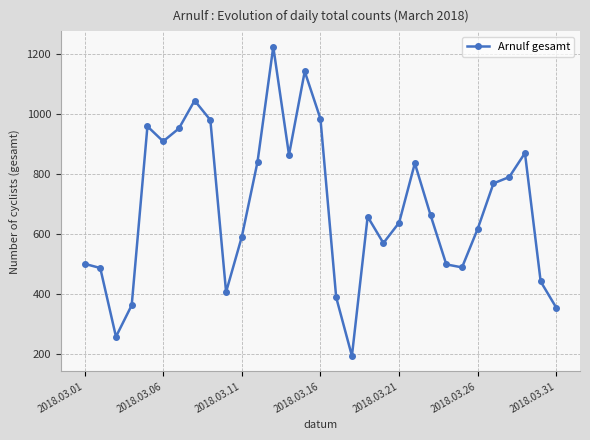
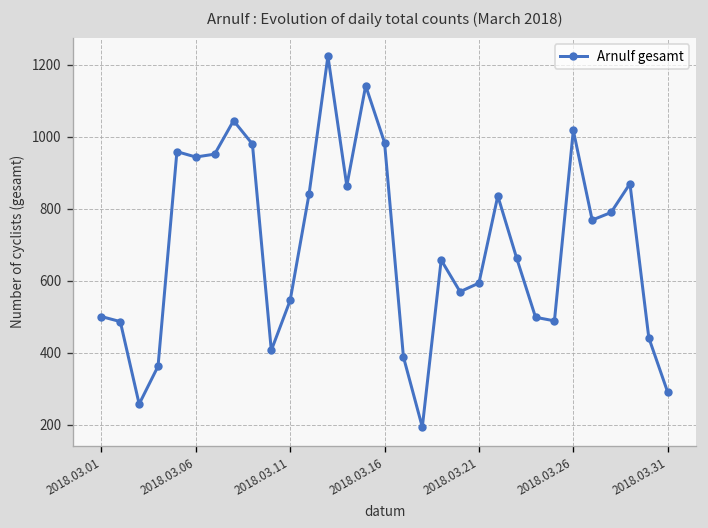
2018.03.06: 910 -> 940
2018.03.11: 590 -> 550
2018.03.21: 640 -> 590
2018.03.26: 620 -> 1020
2018.03.31: 350 -> 290
